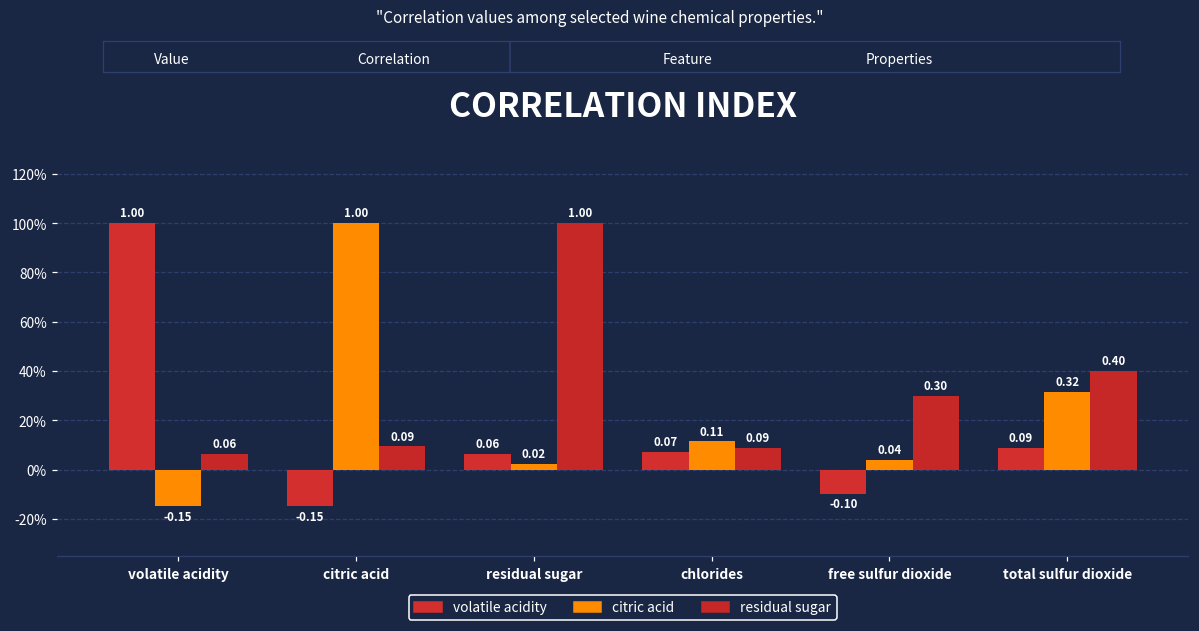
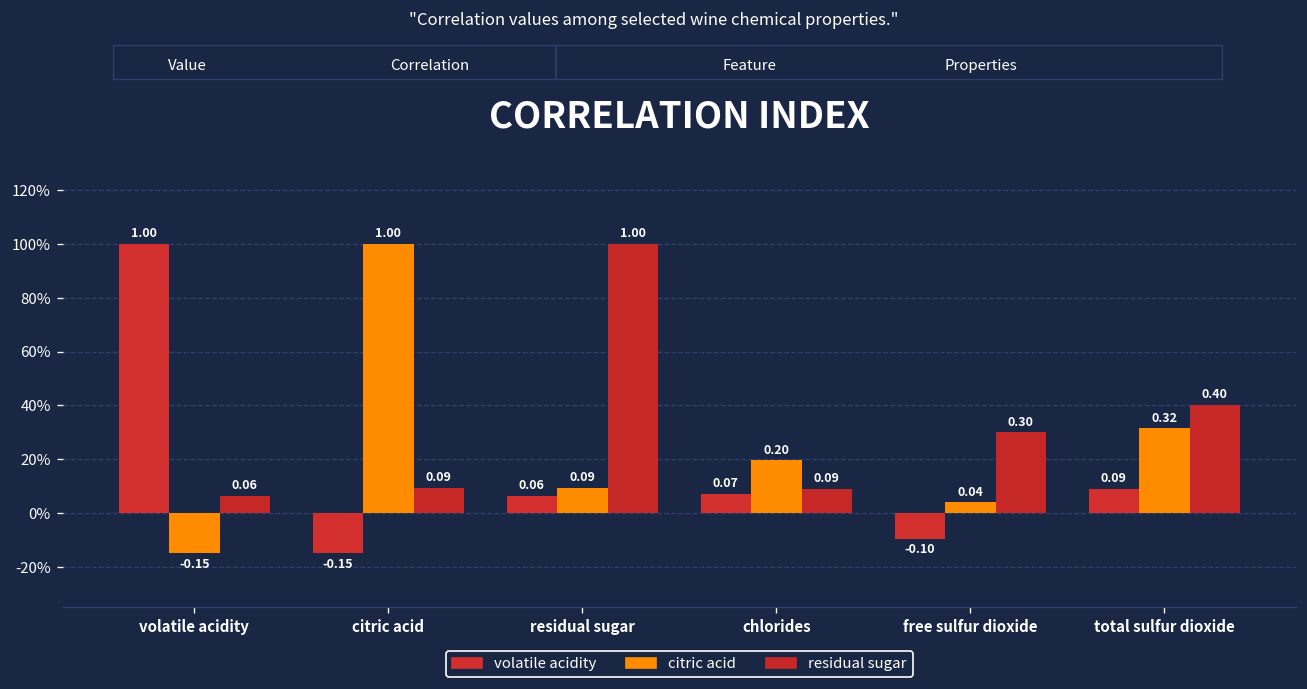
citric acid, residual sugar: 0.02 -> 0.09
citric acid, chlorides: 0.11 -> 0.20
